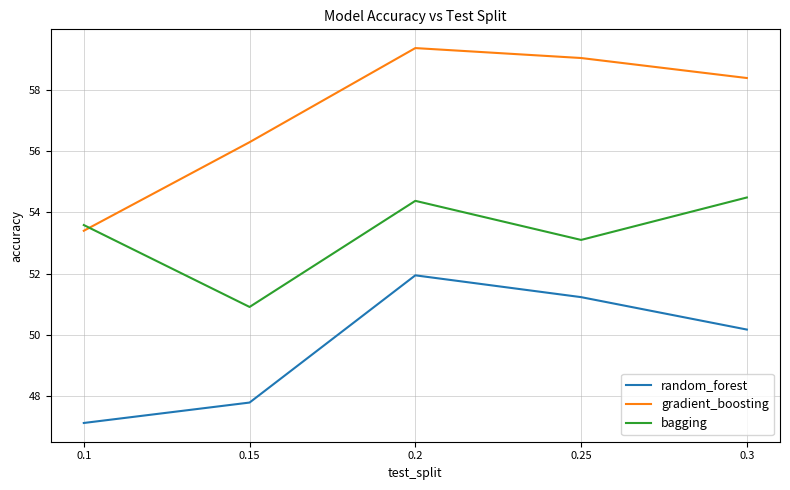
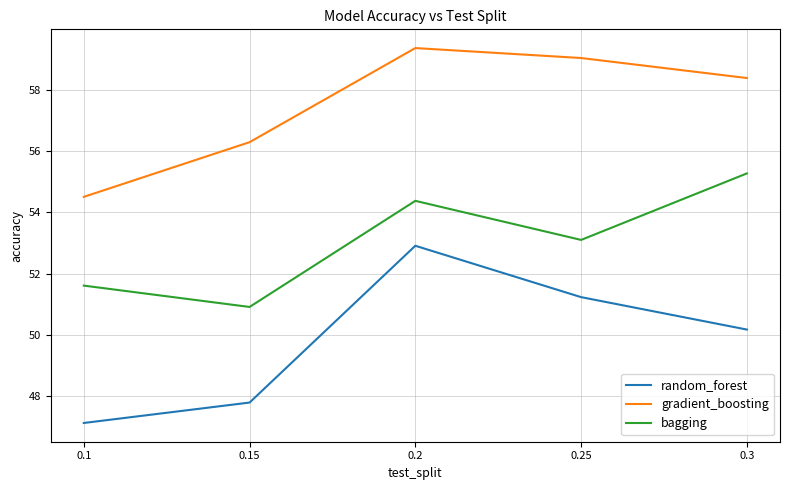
gradient_boosting, 0.1: 53.4 -> 54.5
bagging, 0.1: 53.6 -> 51.6
random_forest, 0.2: 51.9 -> 52.9
bagging, 0.3: 54.5 -> 55.3
